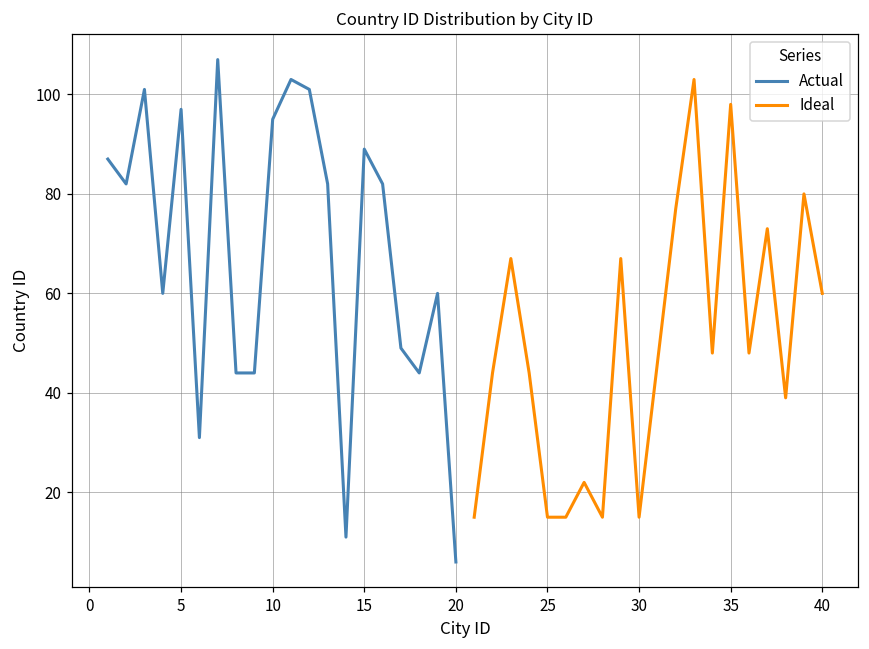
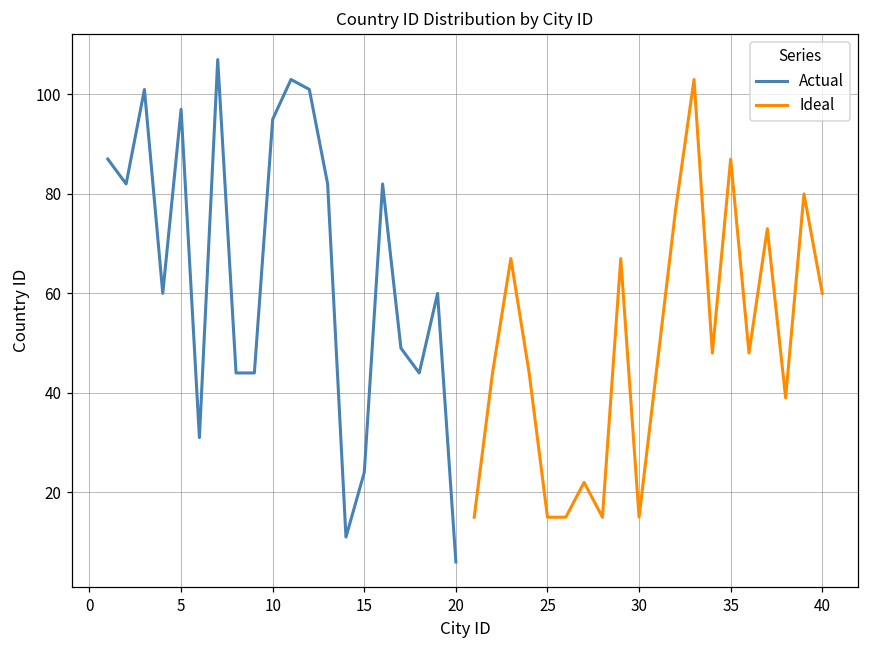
Actual, 15: 89 -> 24
Ideal, 35: 98 -> 87
